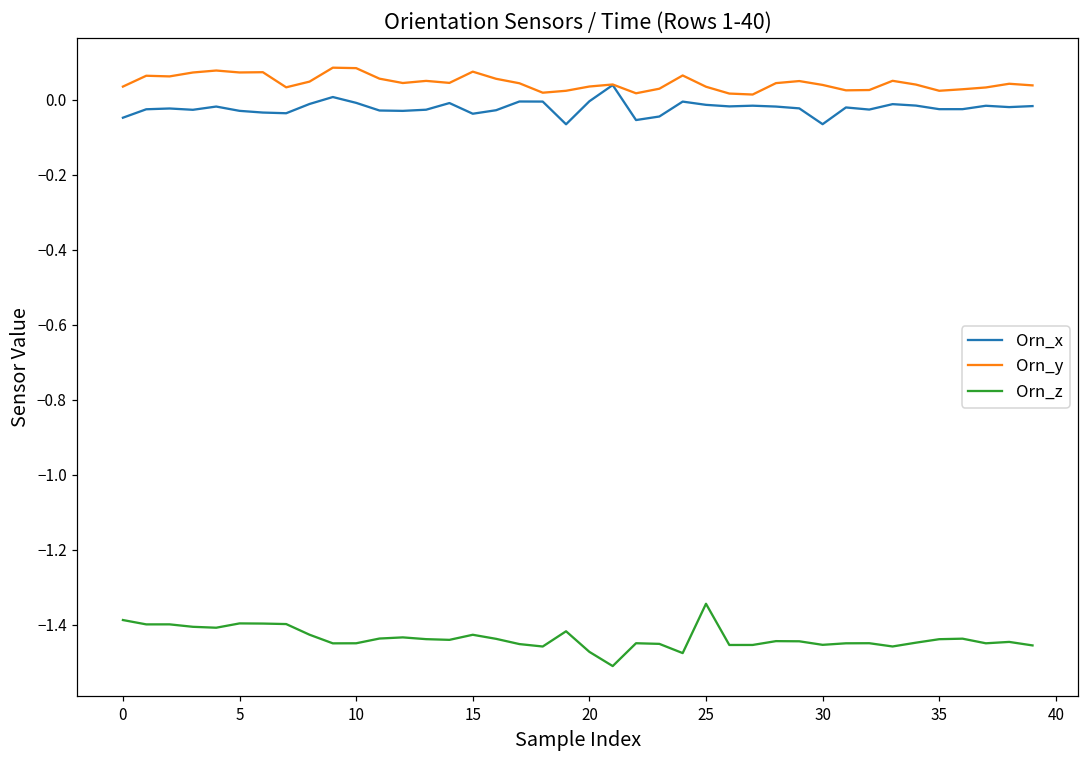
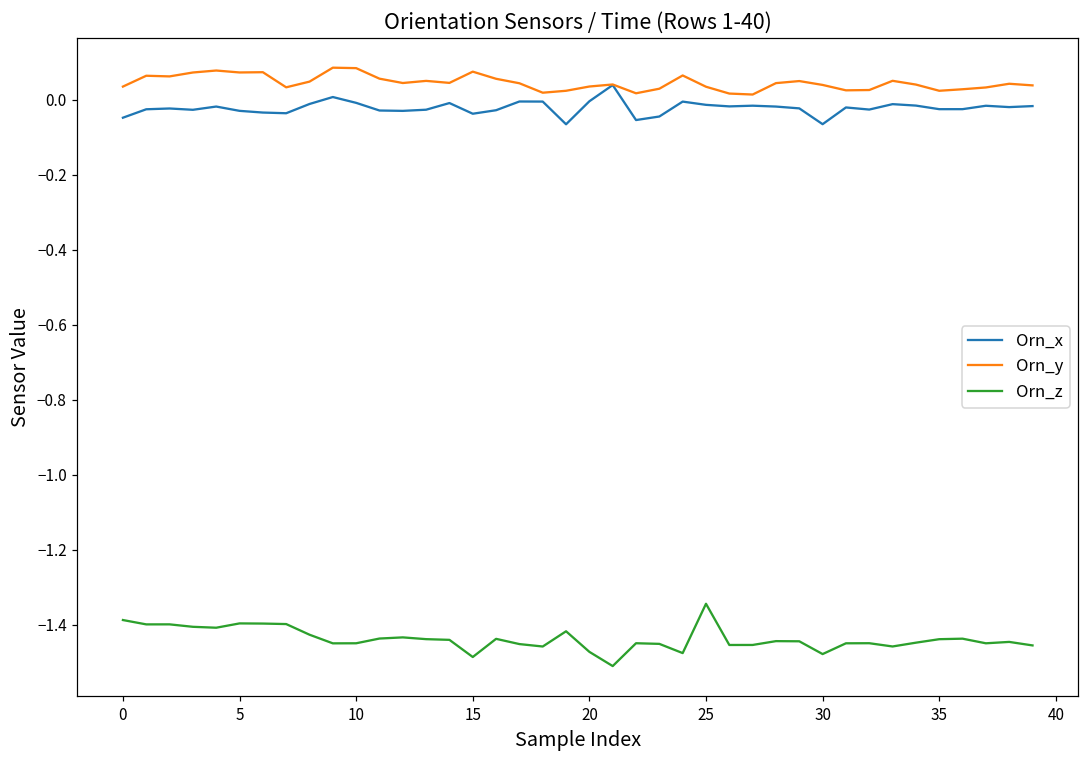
Orn_z, 15: -1.43 -> -1.49
Orn_z, 30: -1.45 -> -1.48
